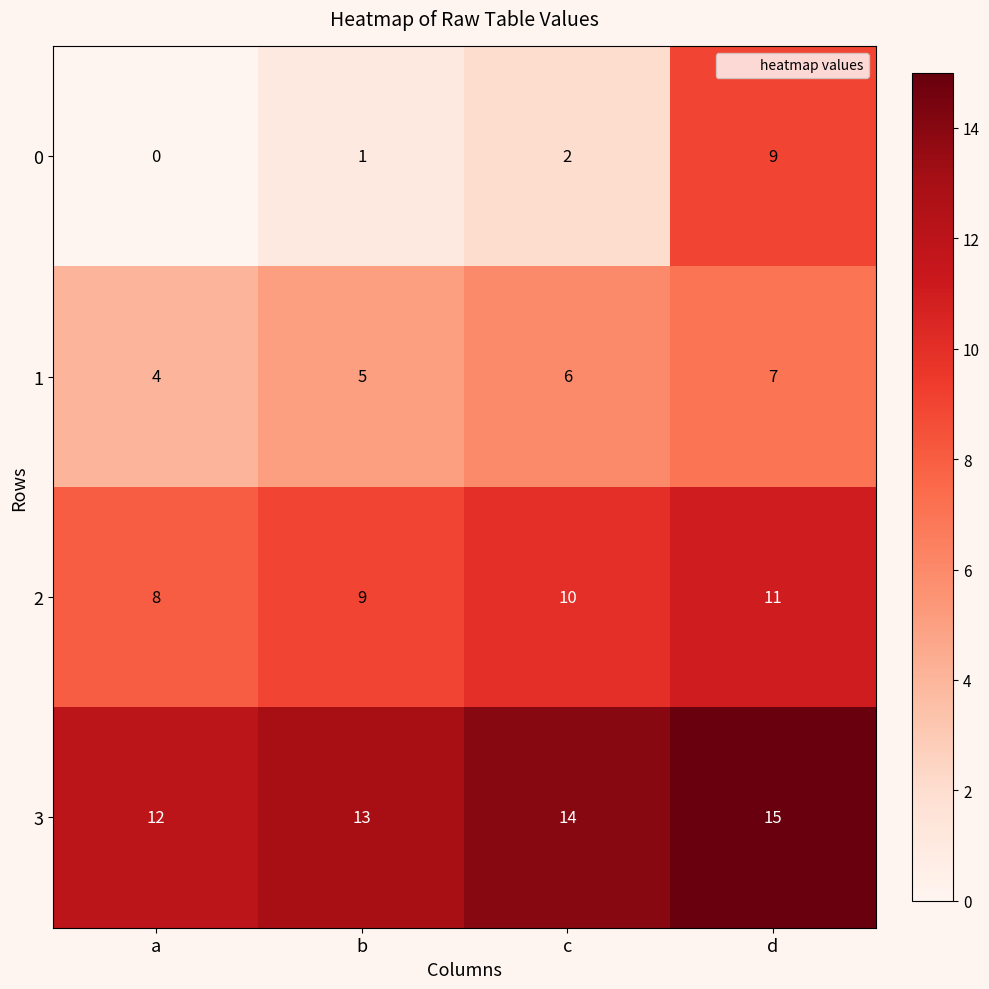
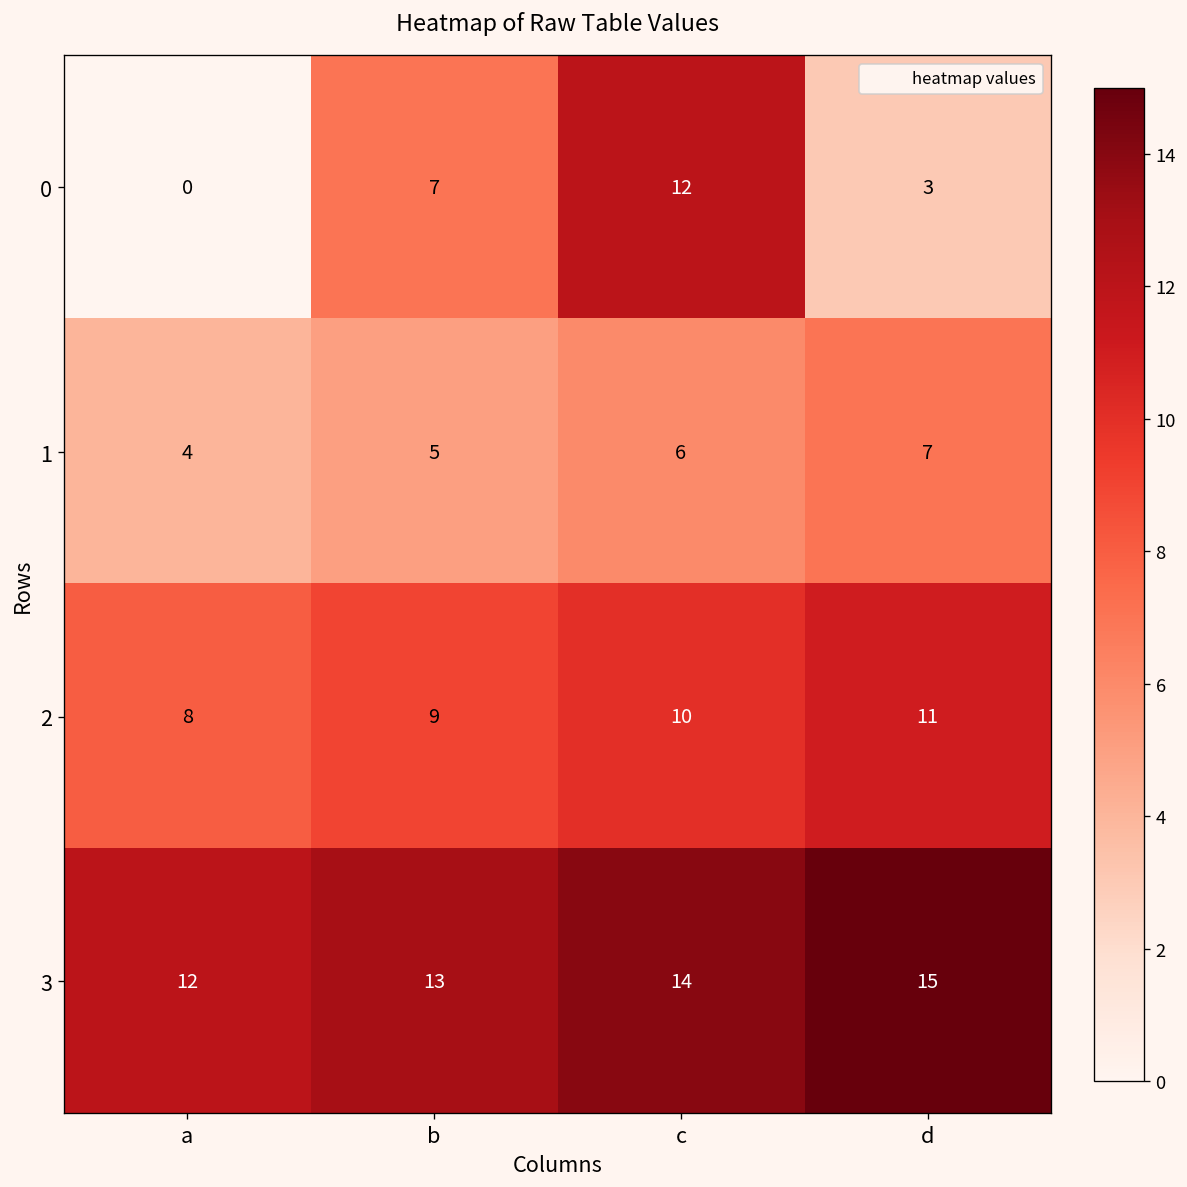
0, b: 1 -> 7
0, c: 2 -> 12
0, d: 9 -> 3
